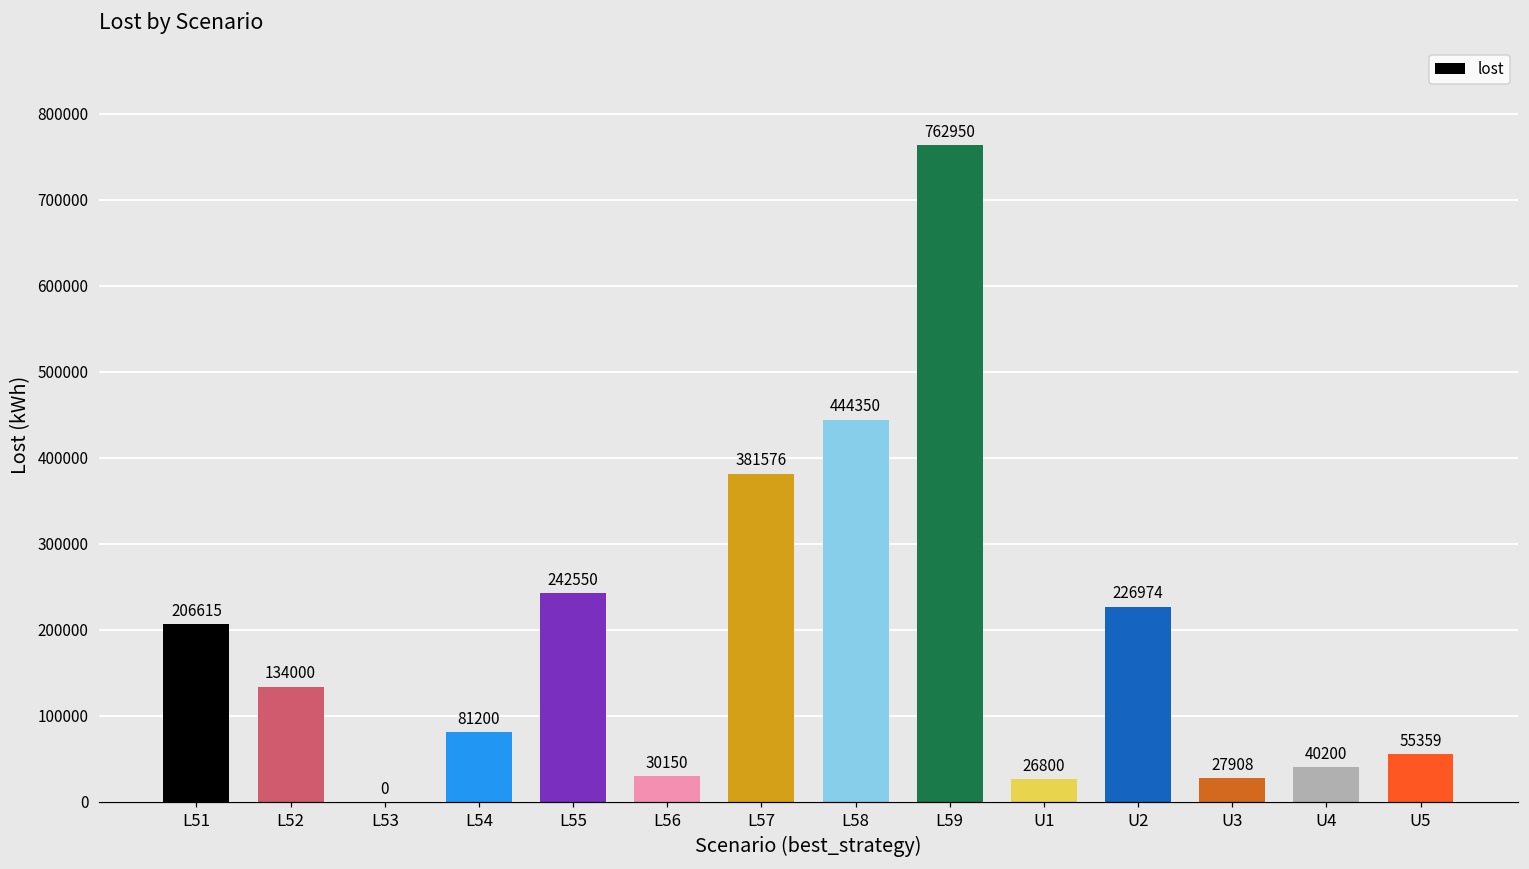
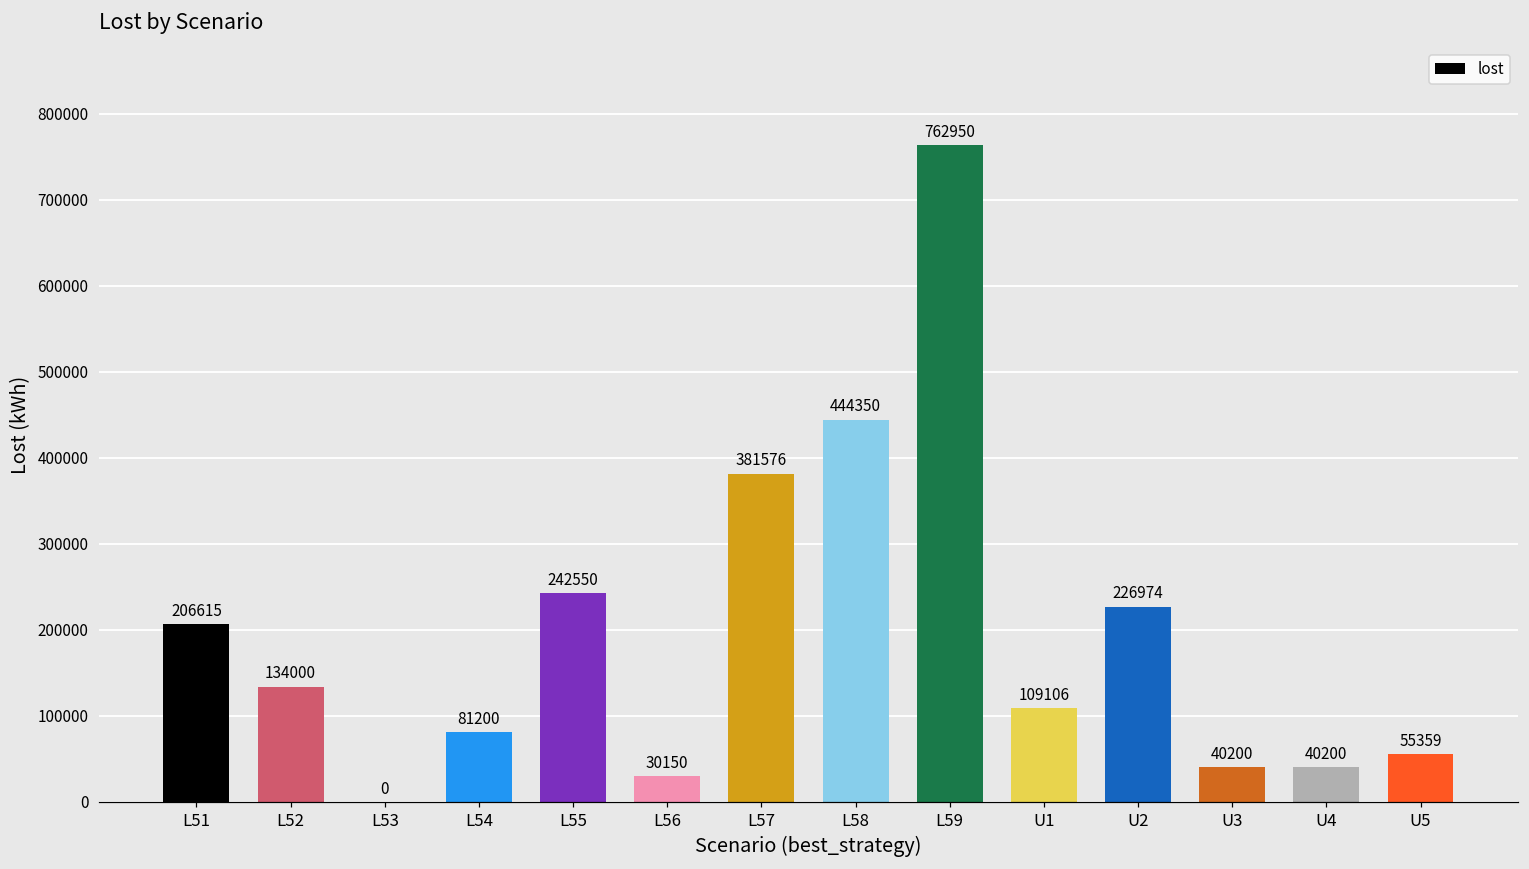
U1: 26800 -> 109106
U3: 27908 -> 40200
